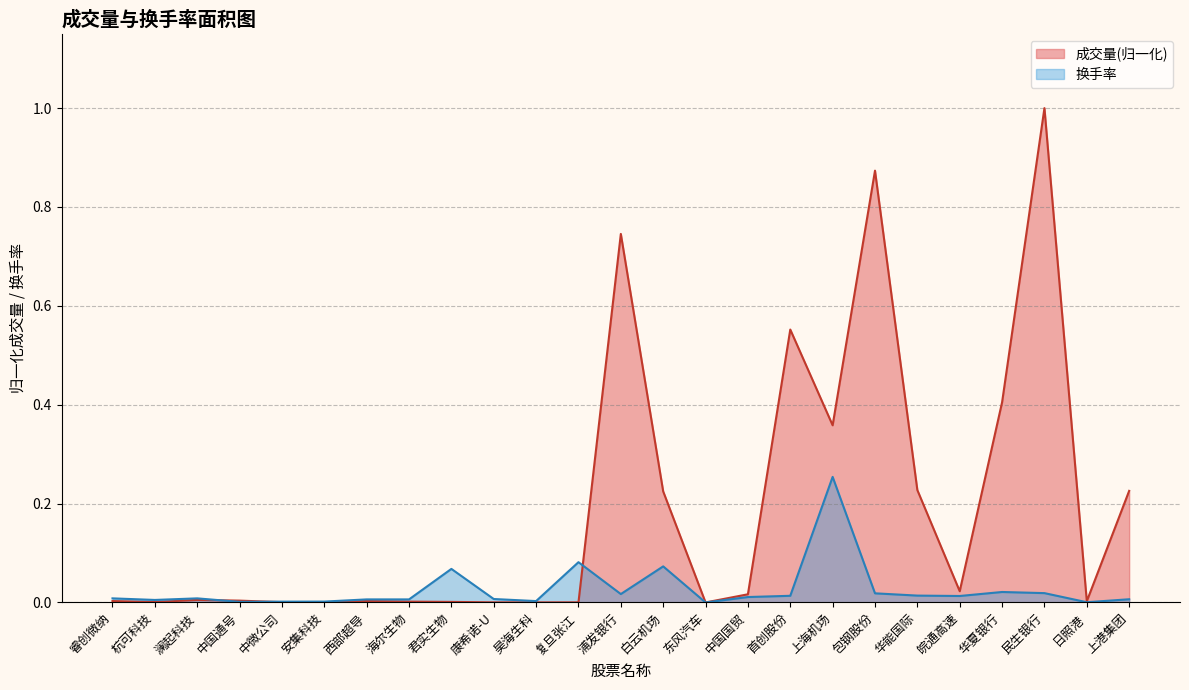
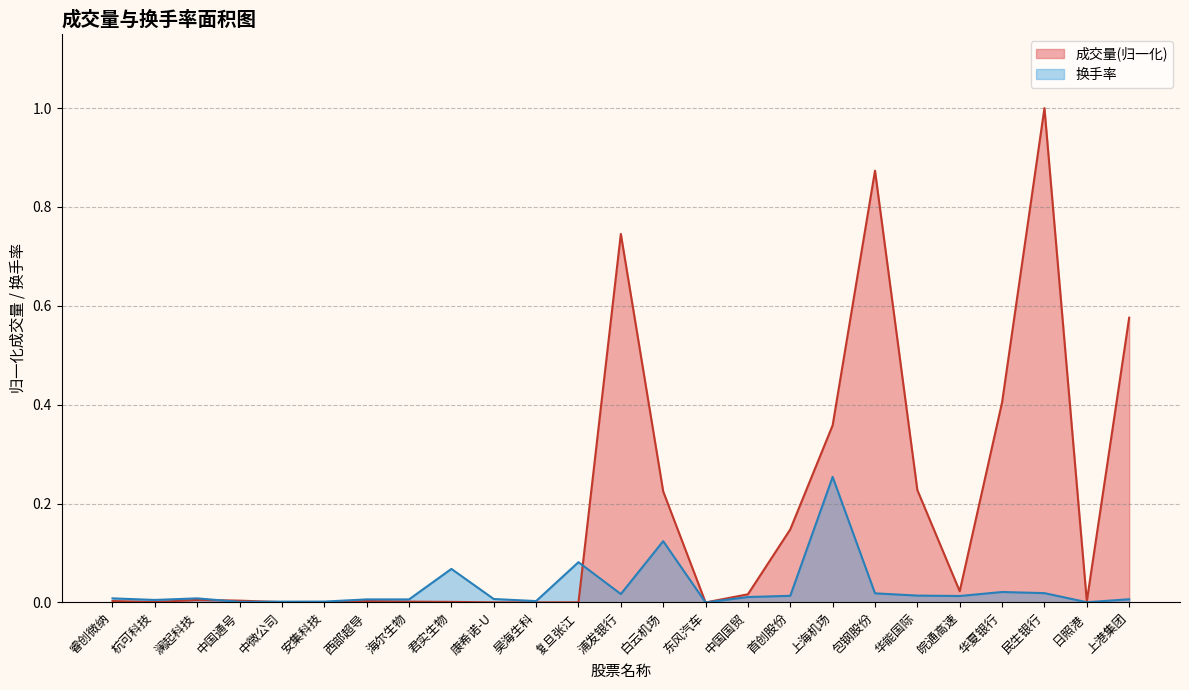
换手率, 白云机场: 0.07 -> 0.12
成交量(归一化), 首创股份: 0.55 -> 0.15
成交量(归一化), 上港集团: 0.23 -> 0.58
